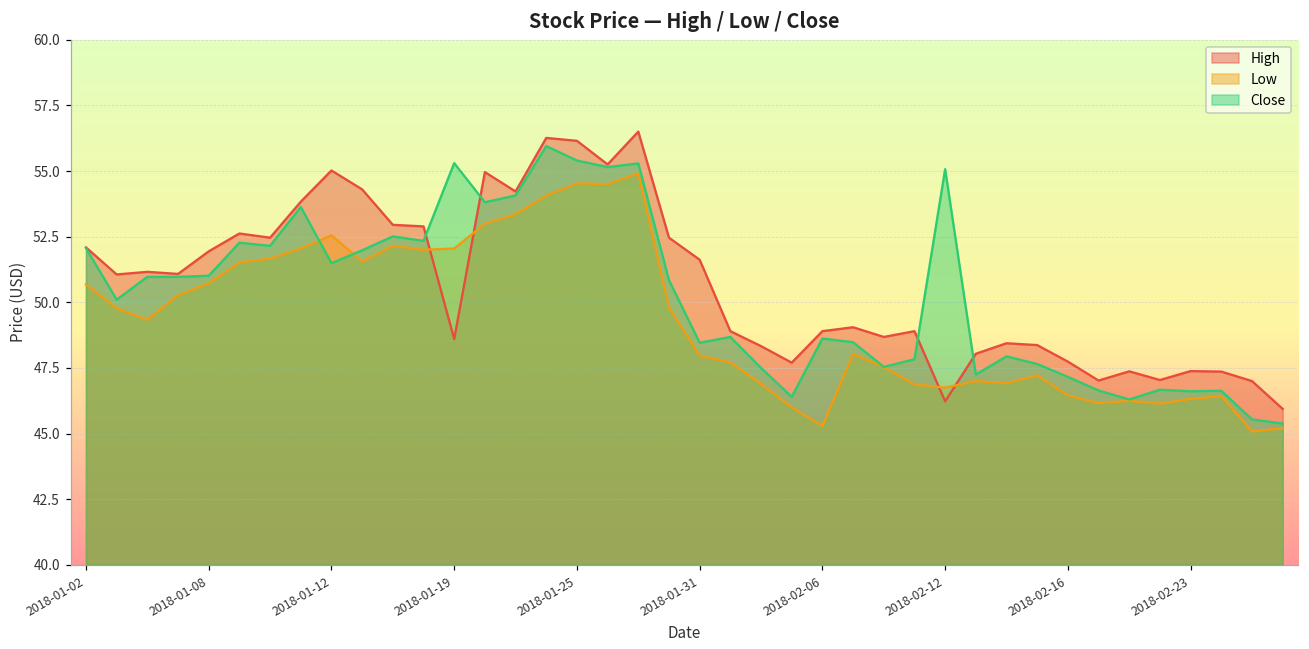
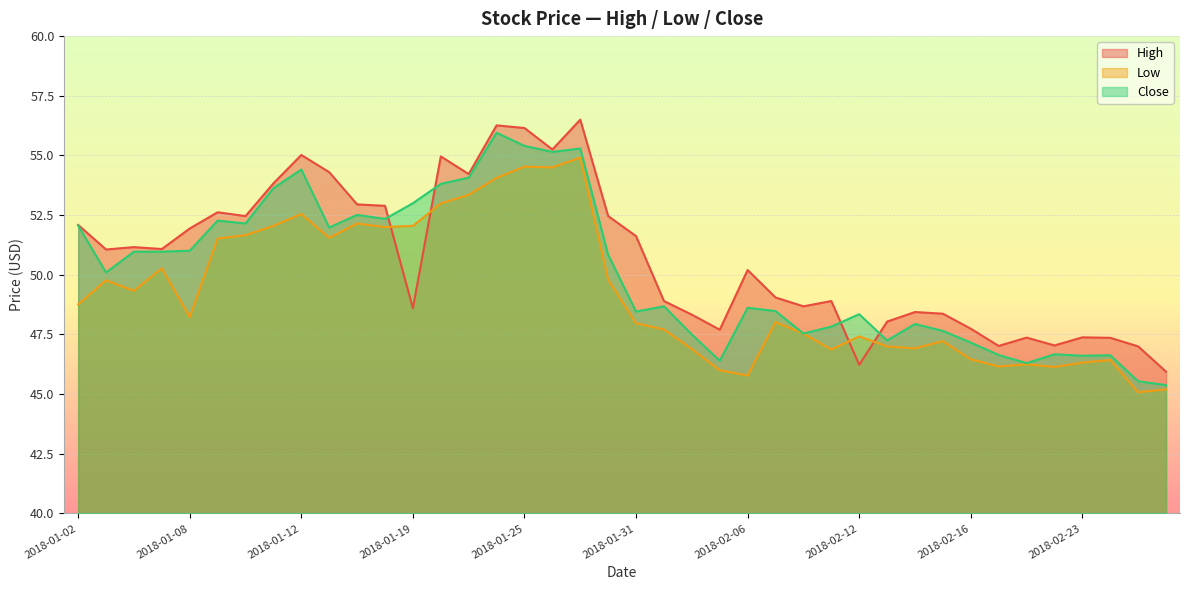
Low, 2018-01-02: 50.7 -> 48.8
Low, 2018-01-08: 50.7 -> 48.2
Close, 2018-01-12: 51.5 -> 54.4
Close, 2018-01-19: 55.3 -> 53.0
High, 2018-02-06: 48.9 -> 50.2
Low, 2018-02-06: 45.3 -> 45.8
Low, 2018-02-12: 46.8 -> 47.4
Close, 2018-02-12: 55.1 -> 48.4
